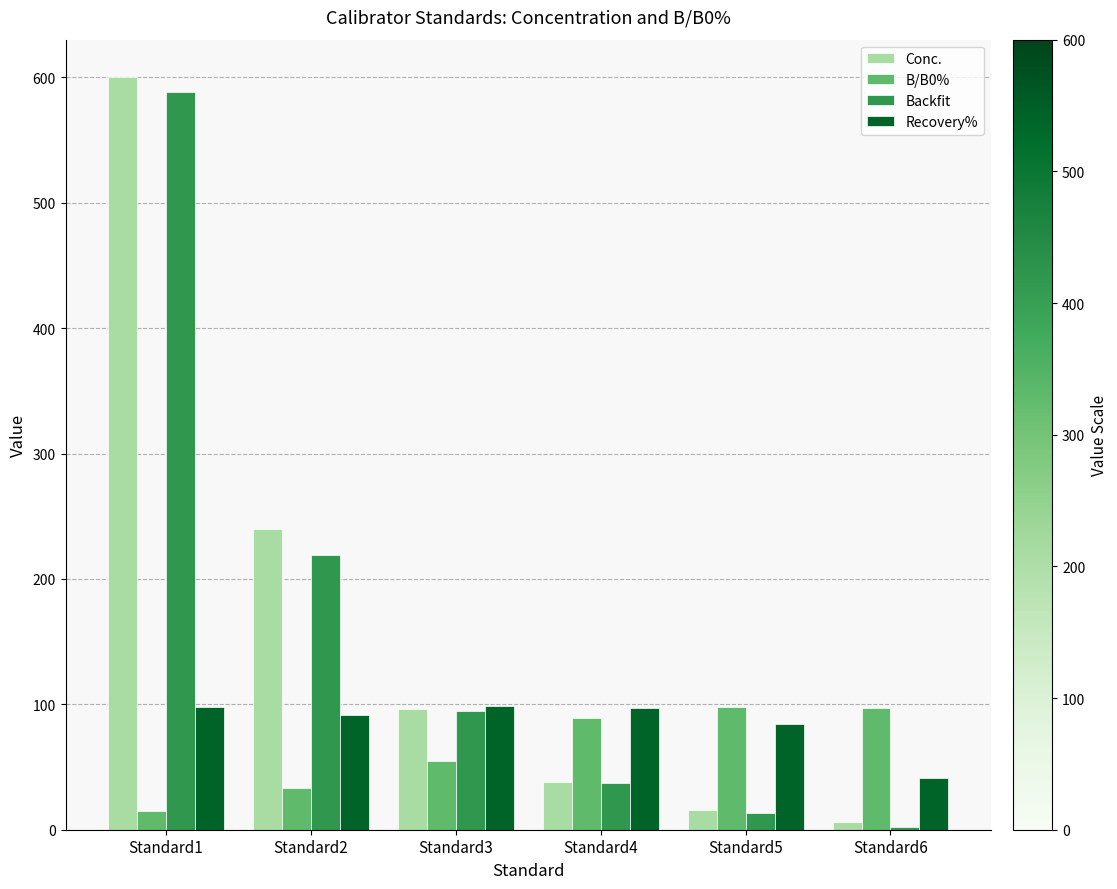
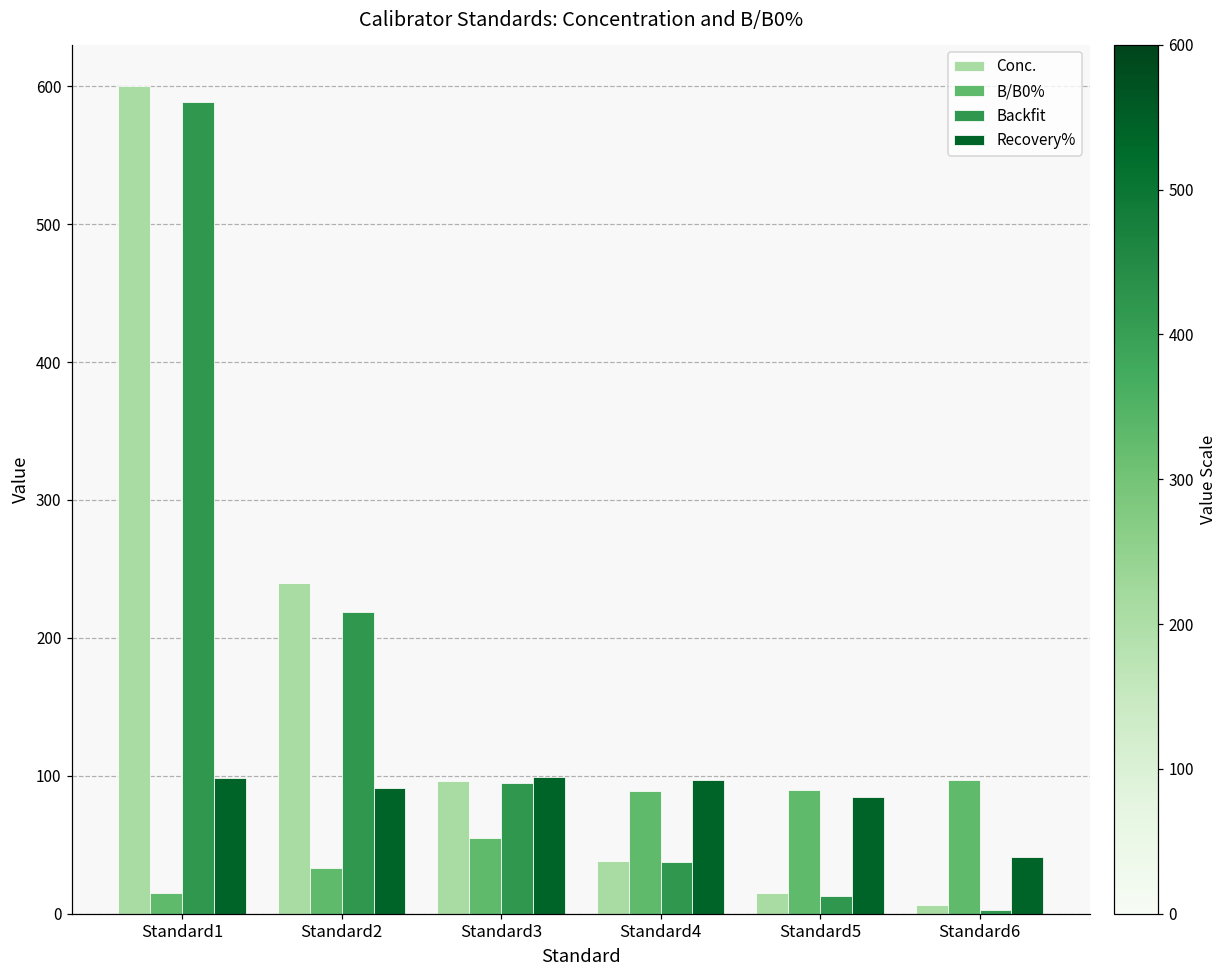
B/B0%, Standard5: 98 -> 90
